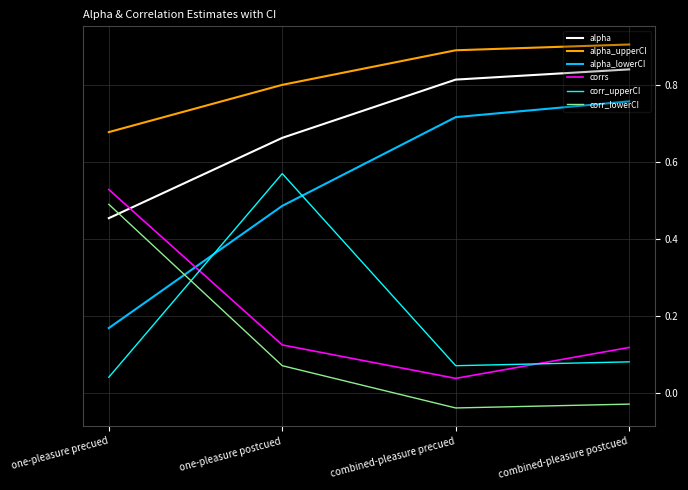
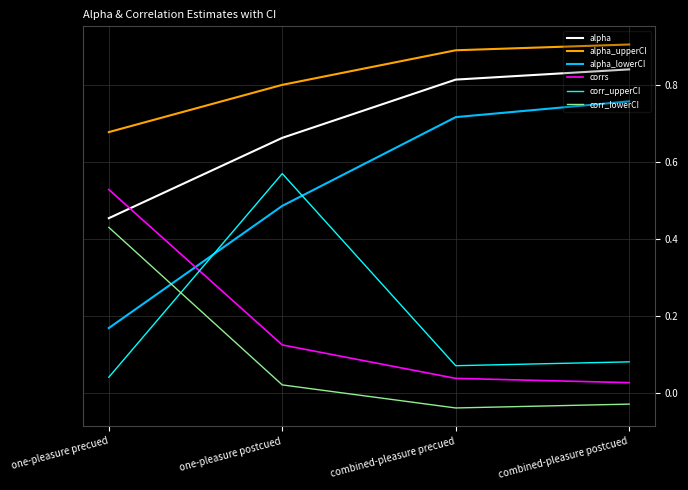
corr_lowerCI, one-pleasure precued: 0.49 -> 0.43
corr_lowerCI, one-pleasure postcued: 0.07 -> 0.02
corrs, combined-pleasure postcued: 0.12 -> 0.03
